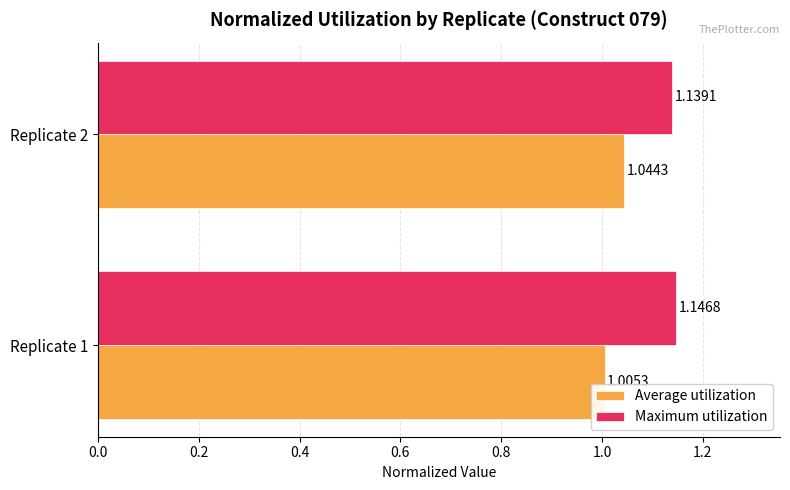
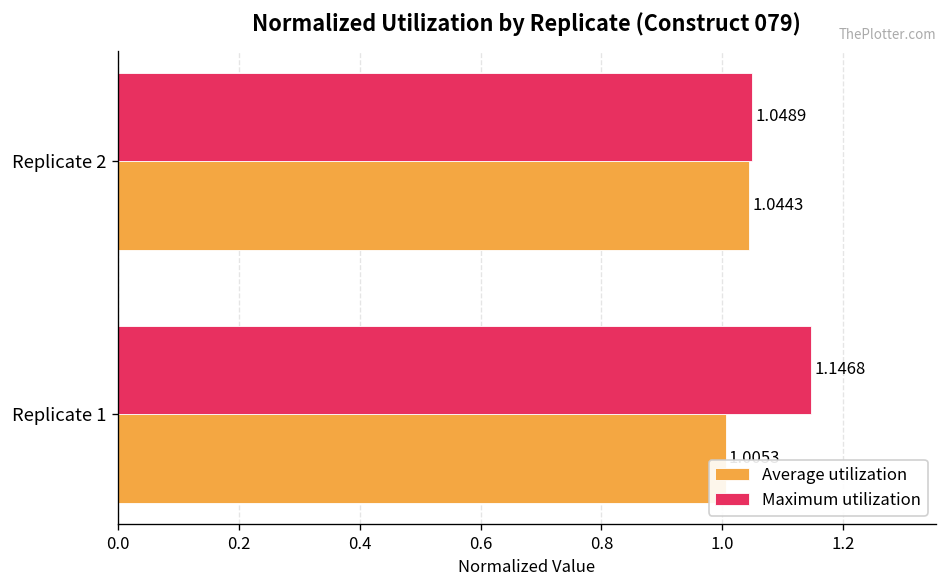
Maximum utilization, Replicate 2: 1.1391 -> 1.0489
